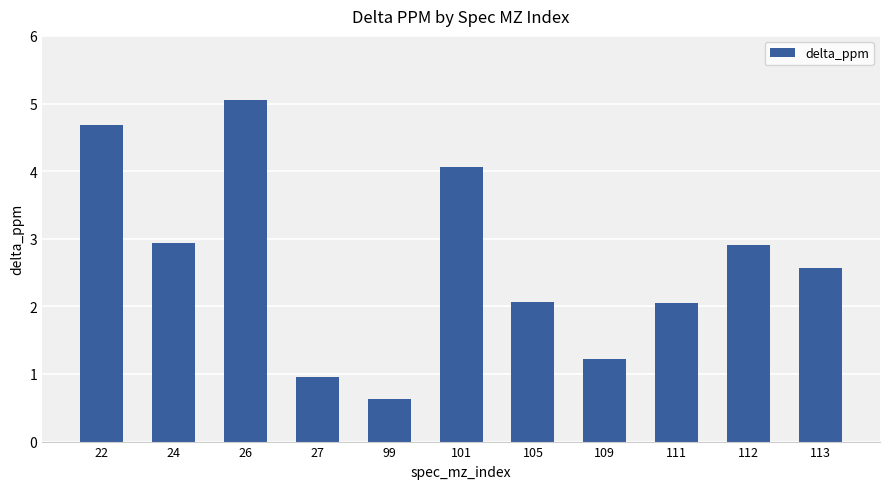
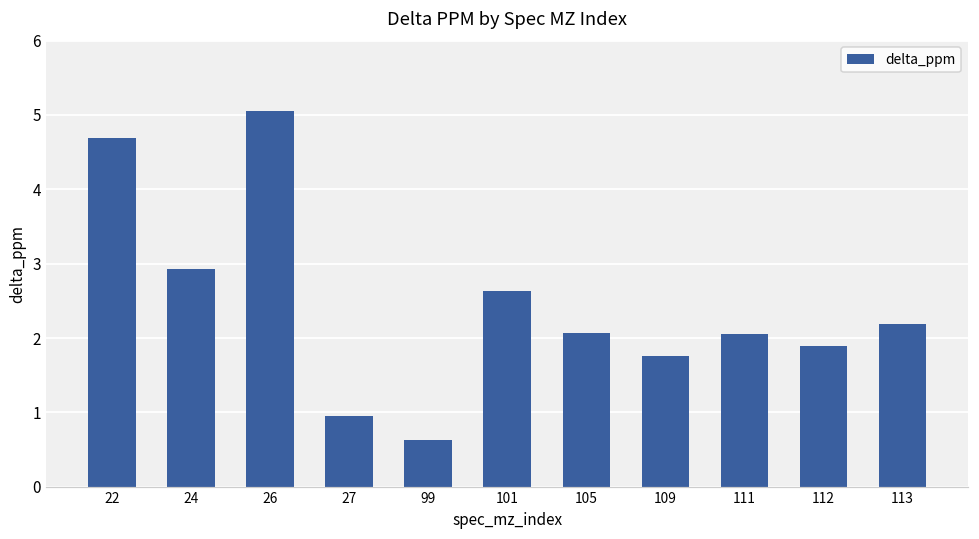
101: 4.1 -> 2.6
109: 1.2 -> 1.8
112: 2.9 -> 1.9
113: 2.6 -> 2.2
